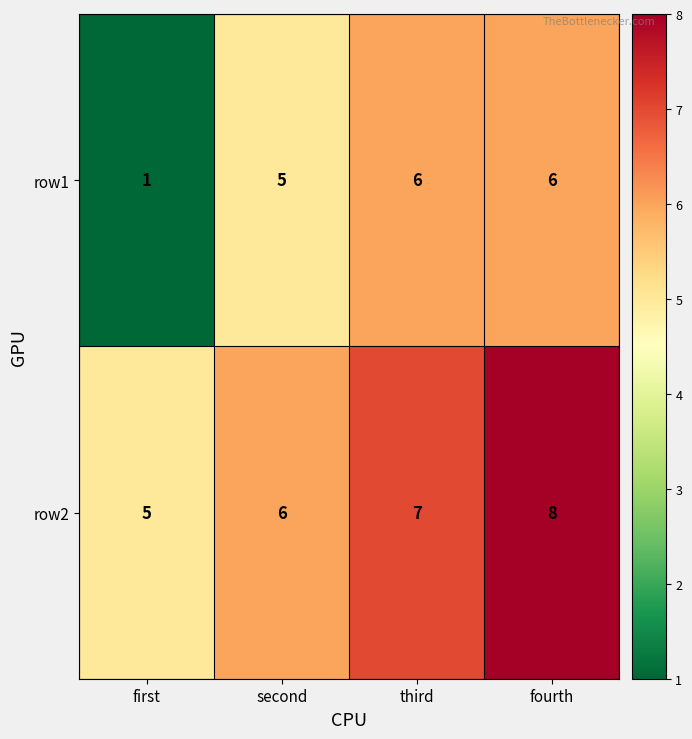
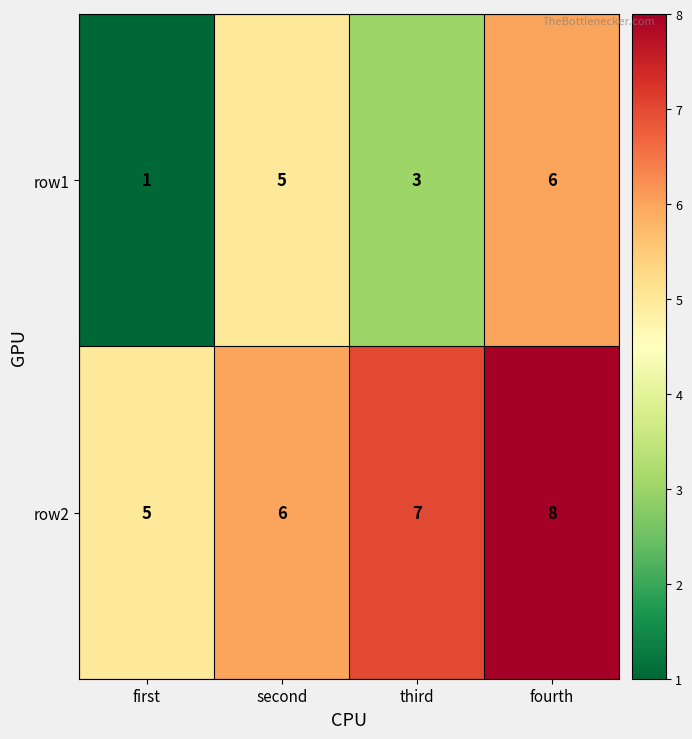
row1, third: 6 -> 3
